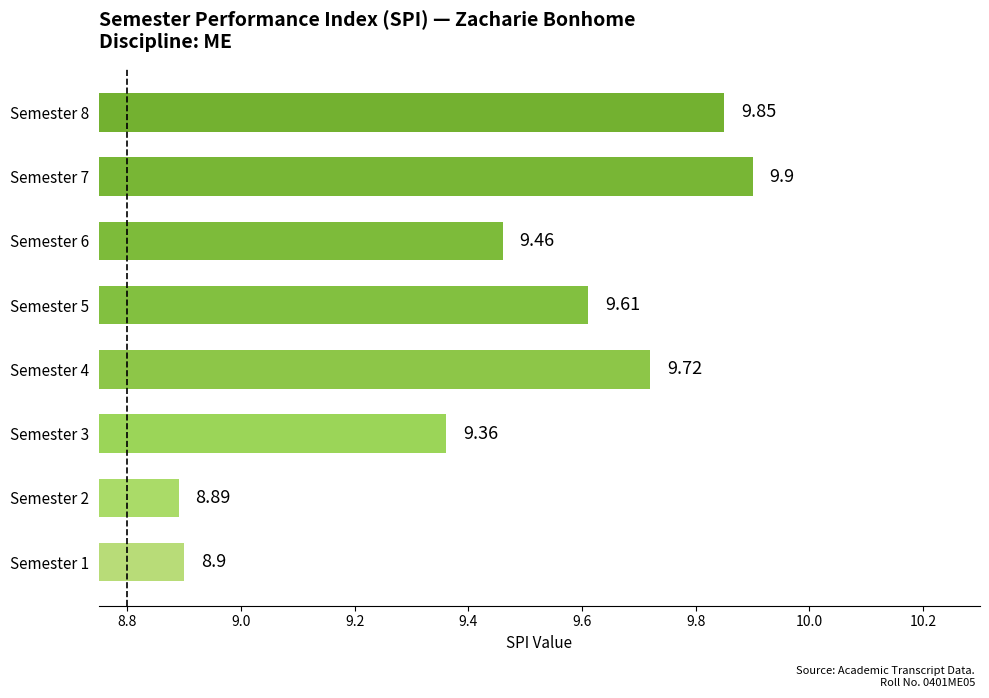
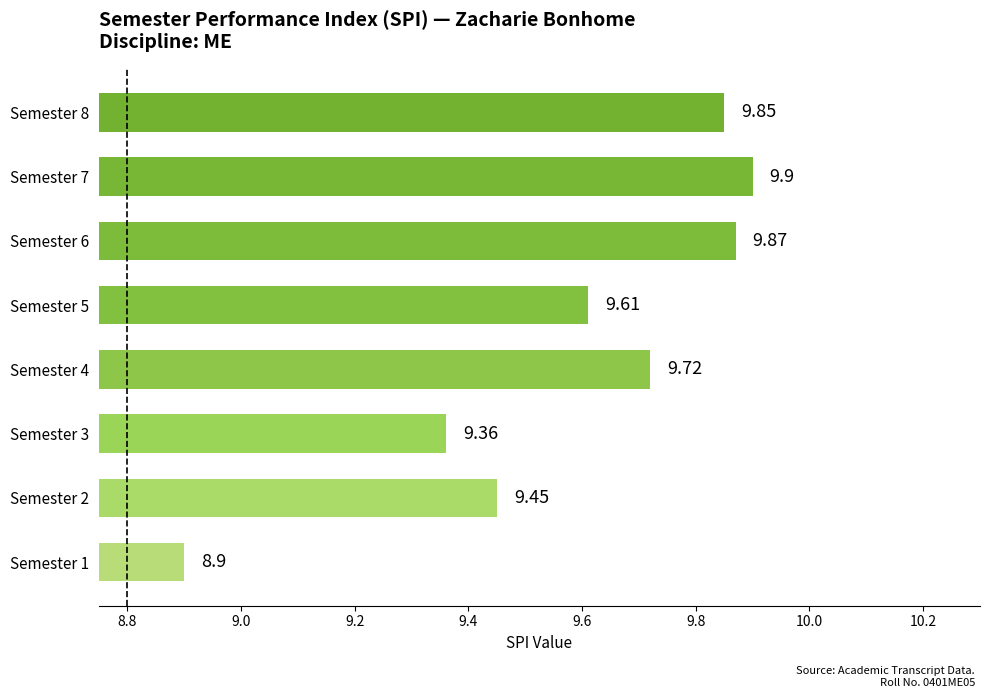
Semester 6: 9.46 -> 9.87
Semester 2: 8.89 -> 9.45
